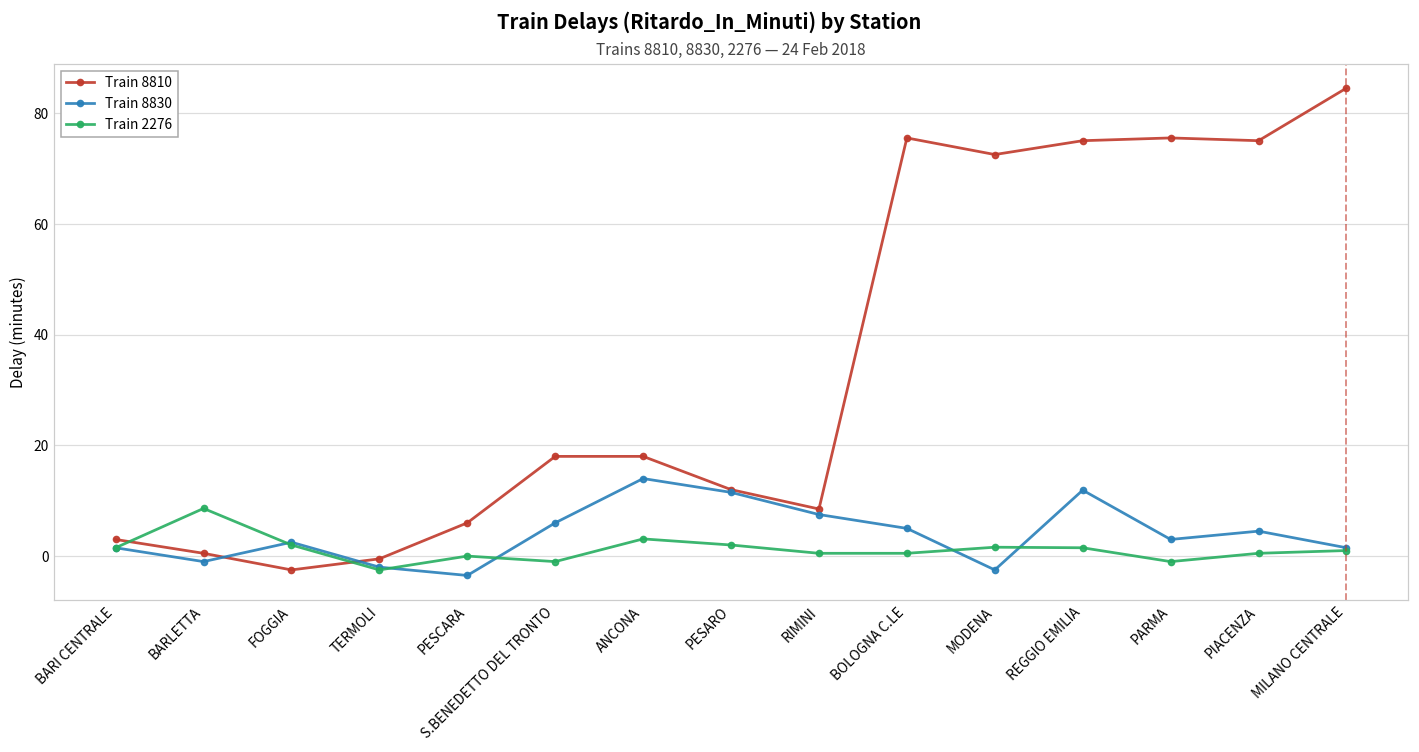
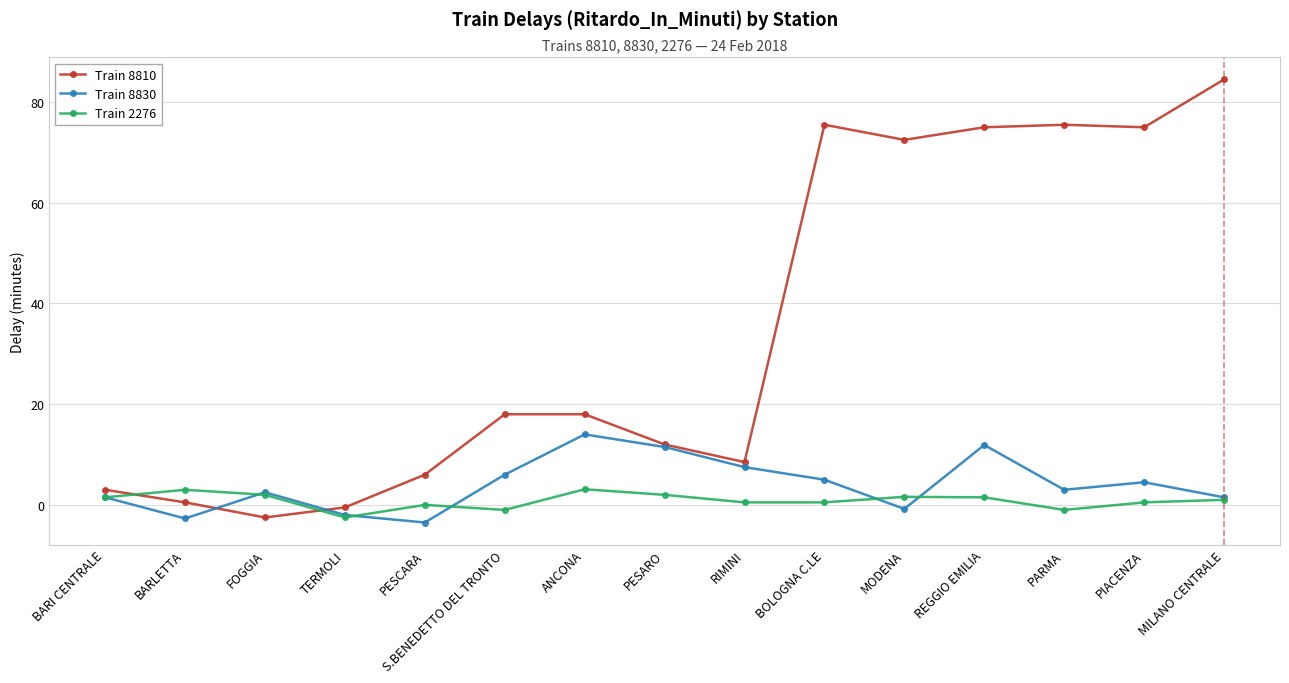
Train 8830, BARLETTA: -1 -> -3
Train 2276, BARLETTA: 9 -> 3
Train 8830, MODENA: -3 -> -1
